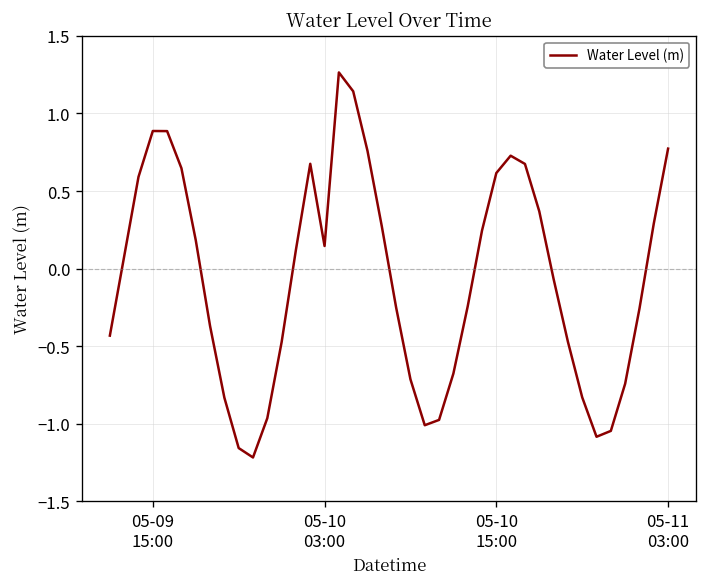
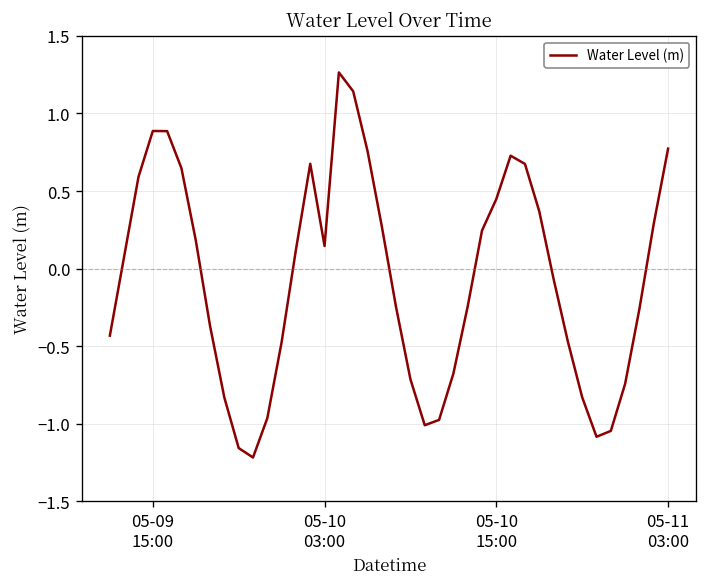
05-10 15:00: 0.62 -> 0.45
